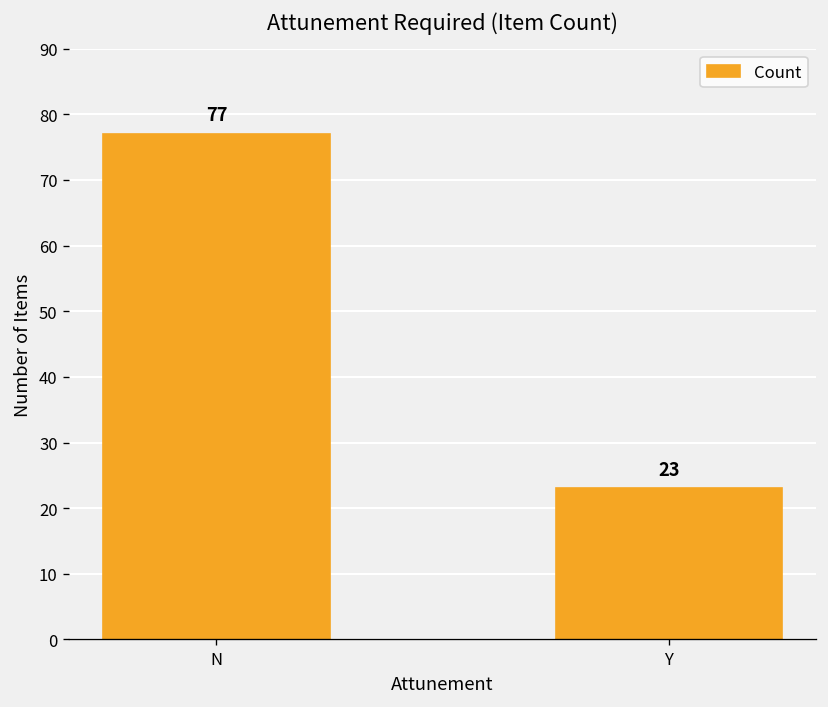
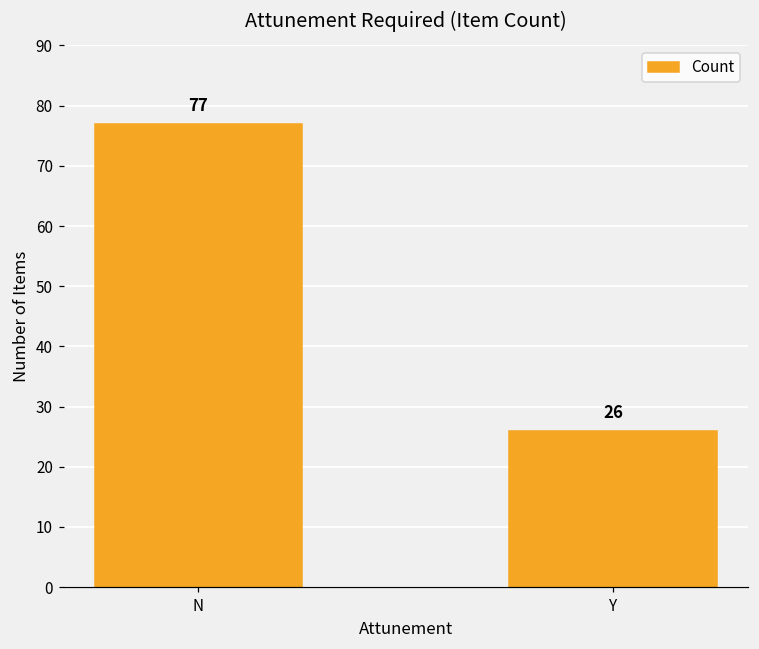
Y: 23 -> 26
